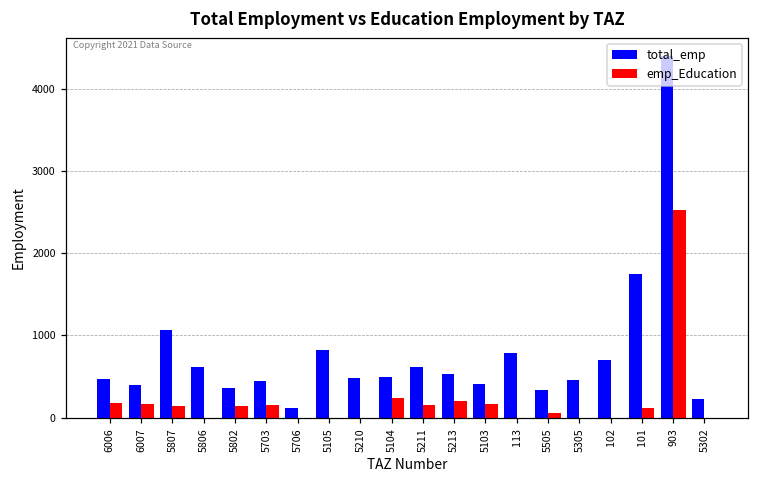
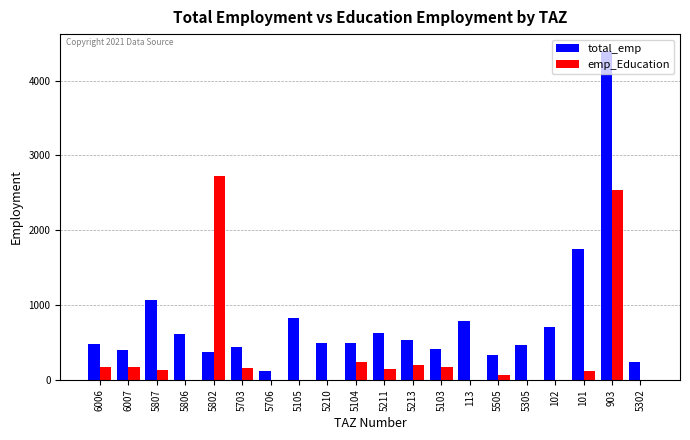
emp_Education, 5802: 100 -> 2700
